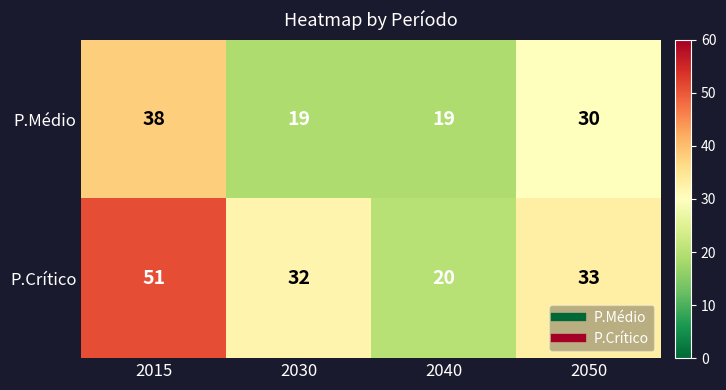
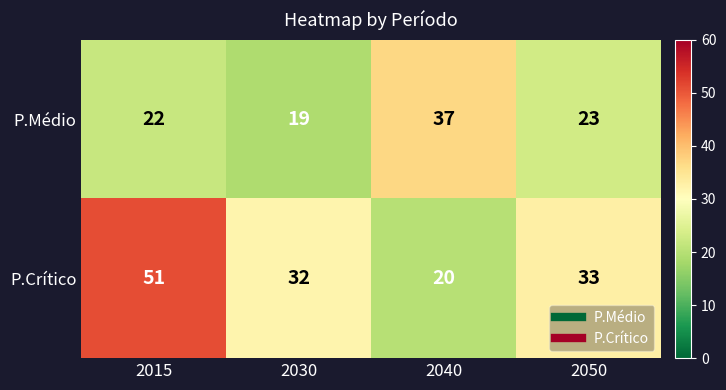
P.Médio, 2015: 38 -> 22
P.Médio, 2040: 19 -> 37
P.Médio, 2050: 30 -> 23
